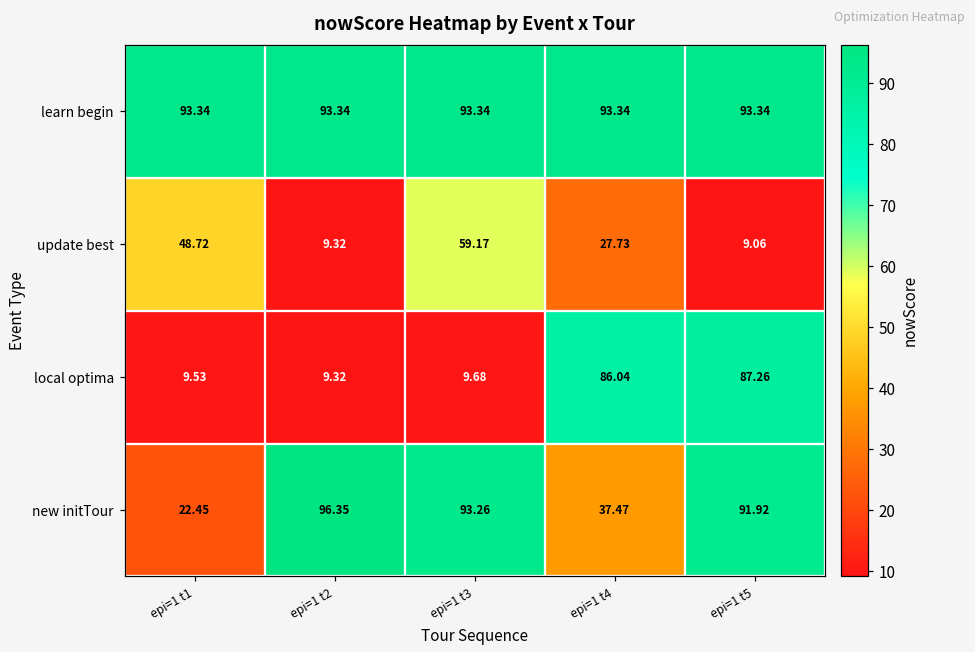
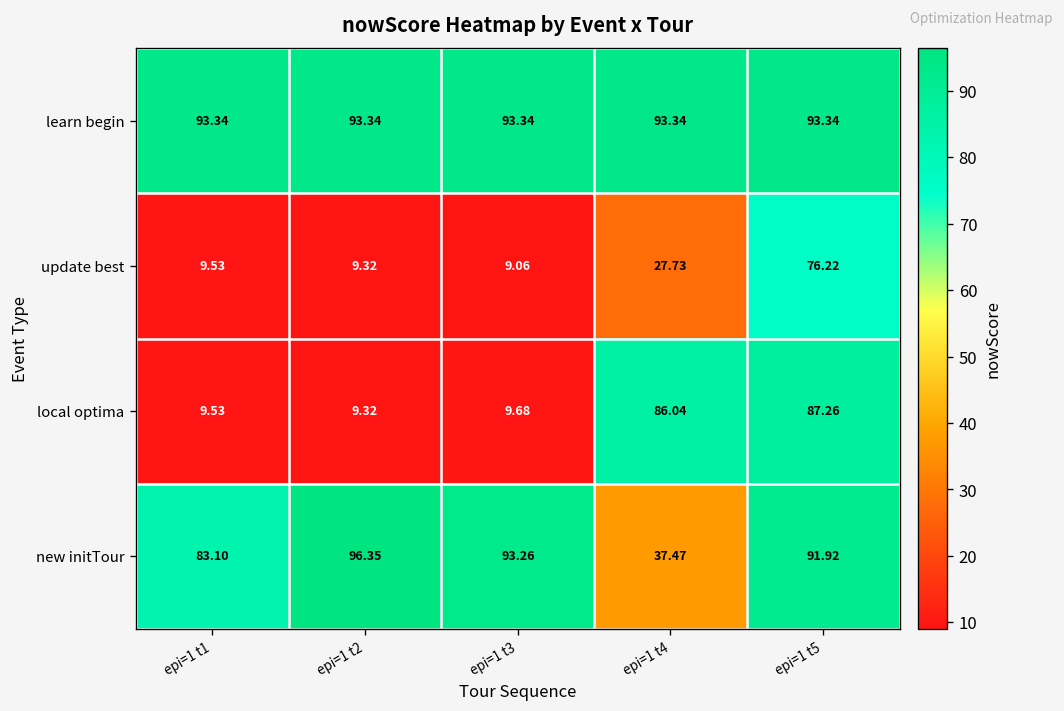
update best, epi=1 t1: 48.72 -> 9.53
update best, epi=1 t3: 59.17 -> 9.06
update best, epi=1 t5: 9.06 -> 76.22
new initTour, epi=1 t1: 22.45 -> 83.10
